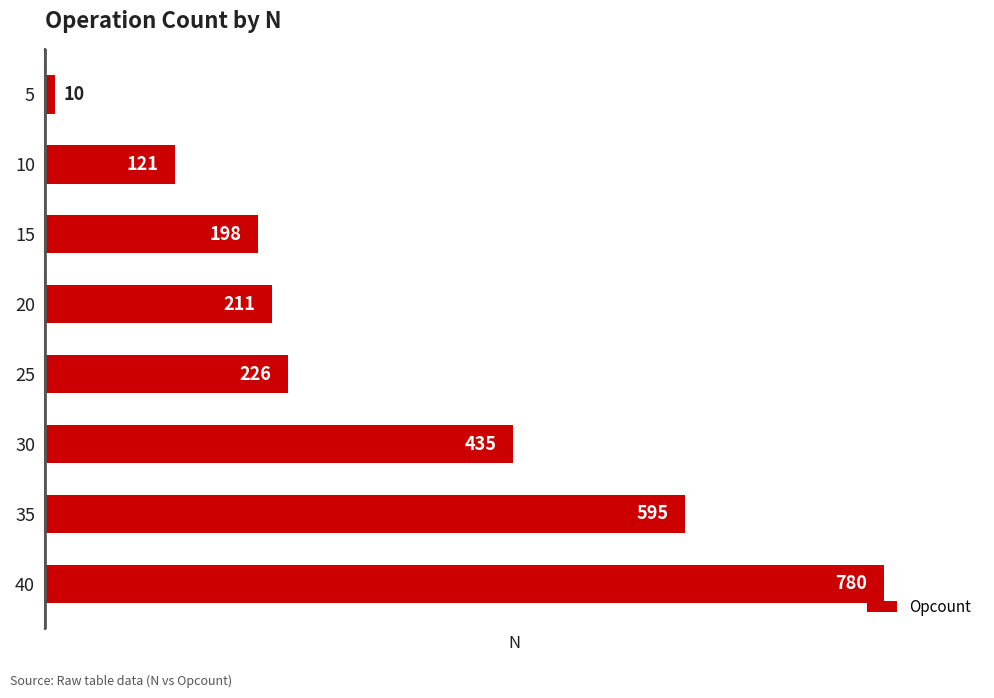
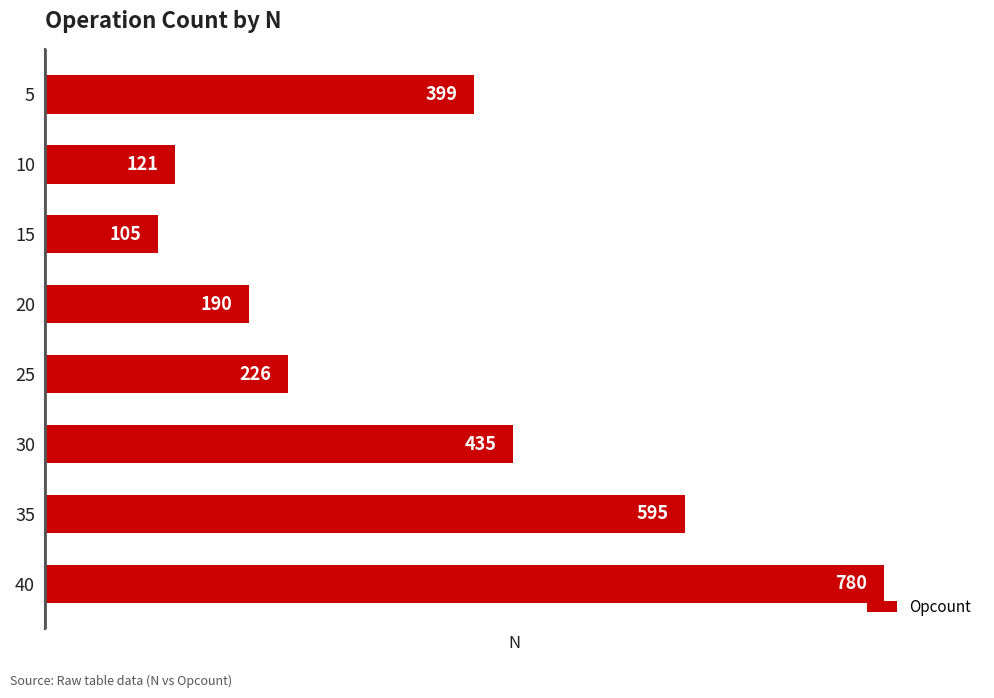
5: 10 -> 399
15: 198 -> 105
20: 211 -> 190
